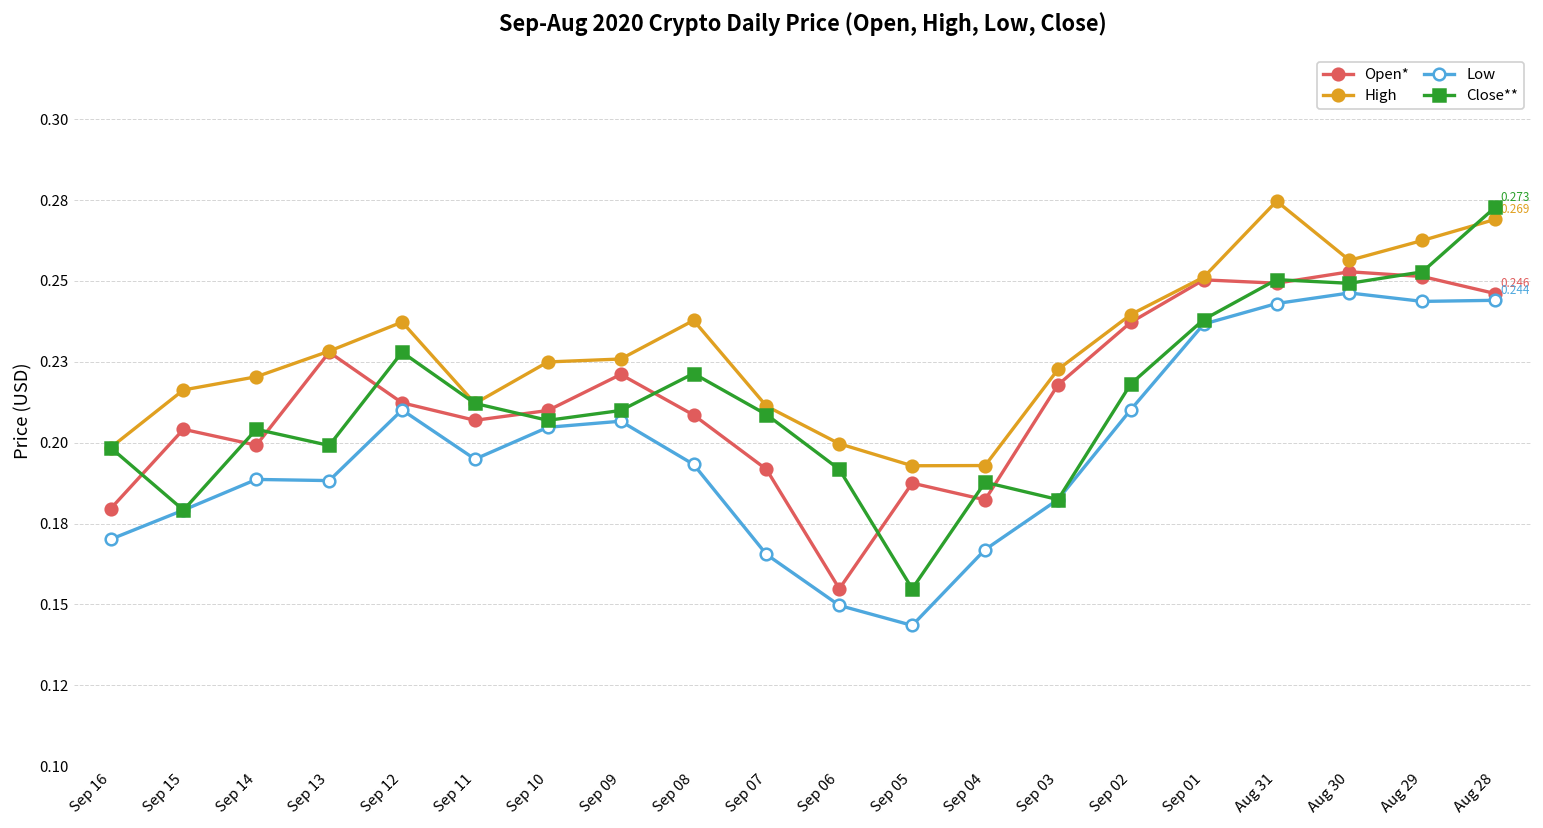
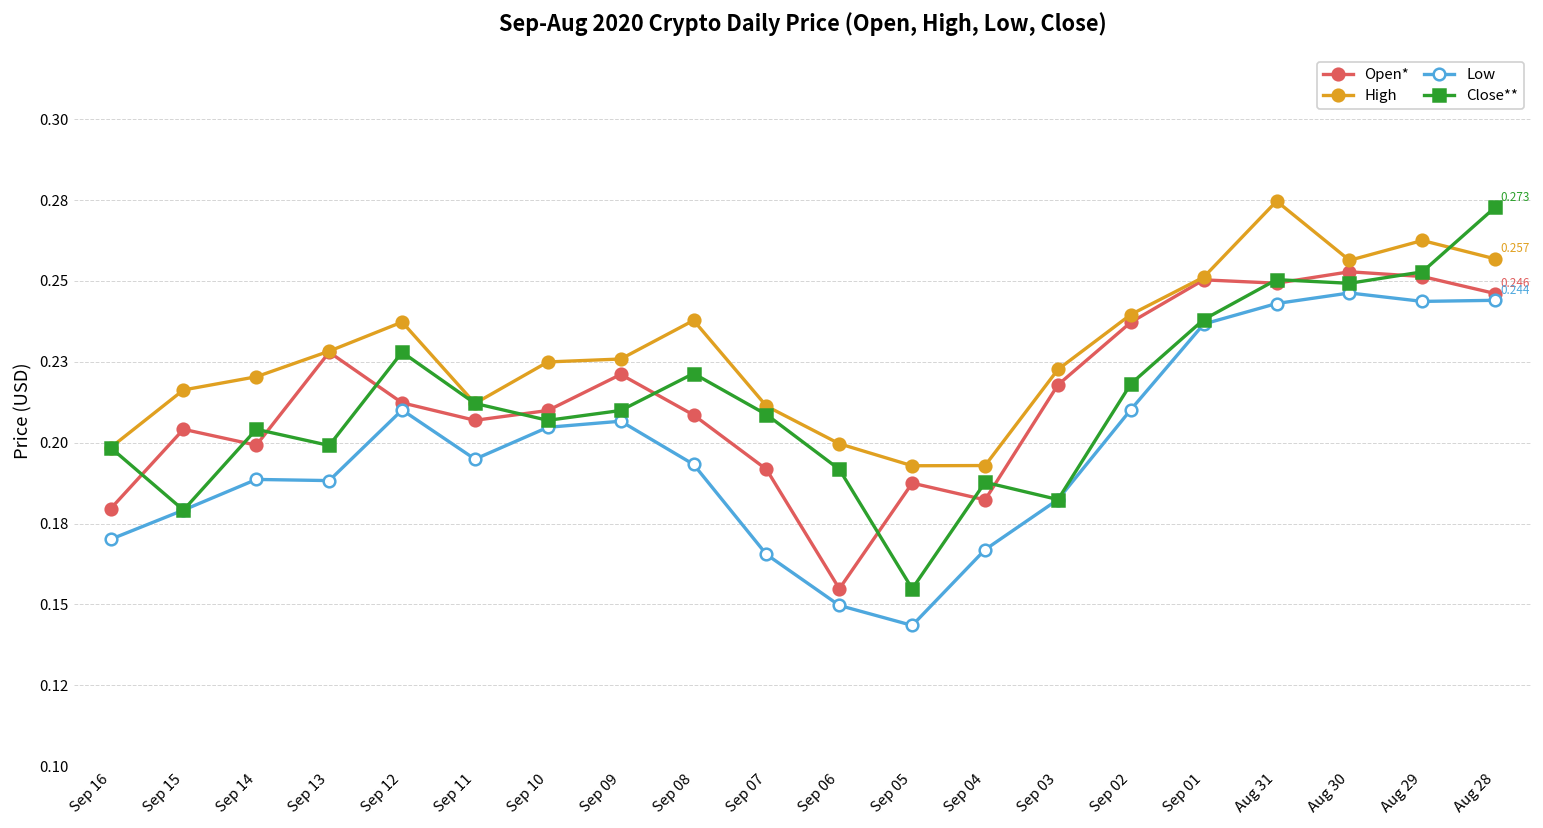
High, Aug 28: 0.269 -> 0.257
